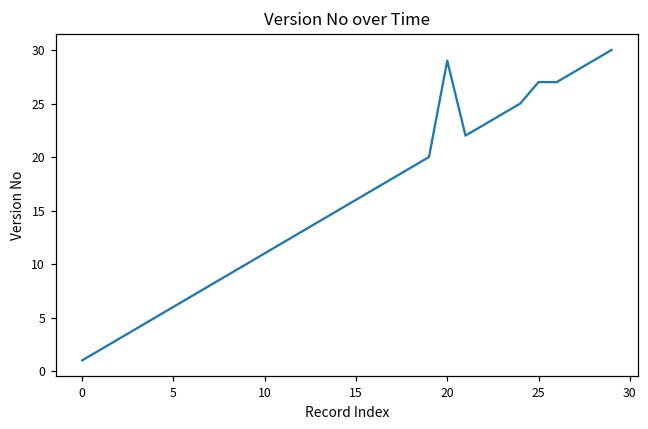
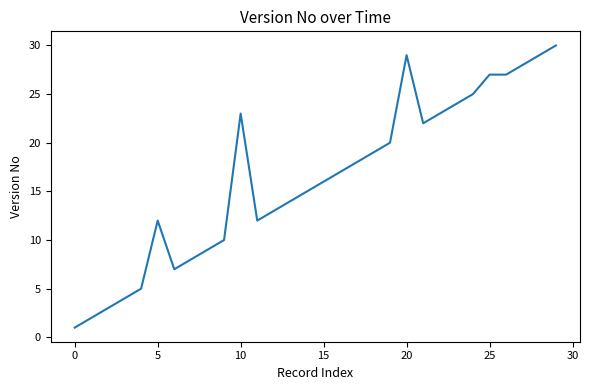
5: 6 -> 12
10: 11 -> 23
